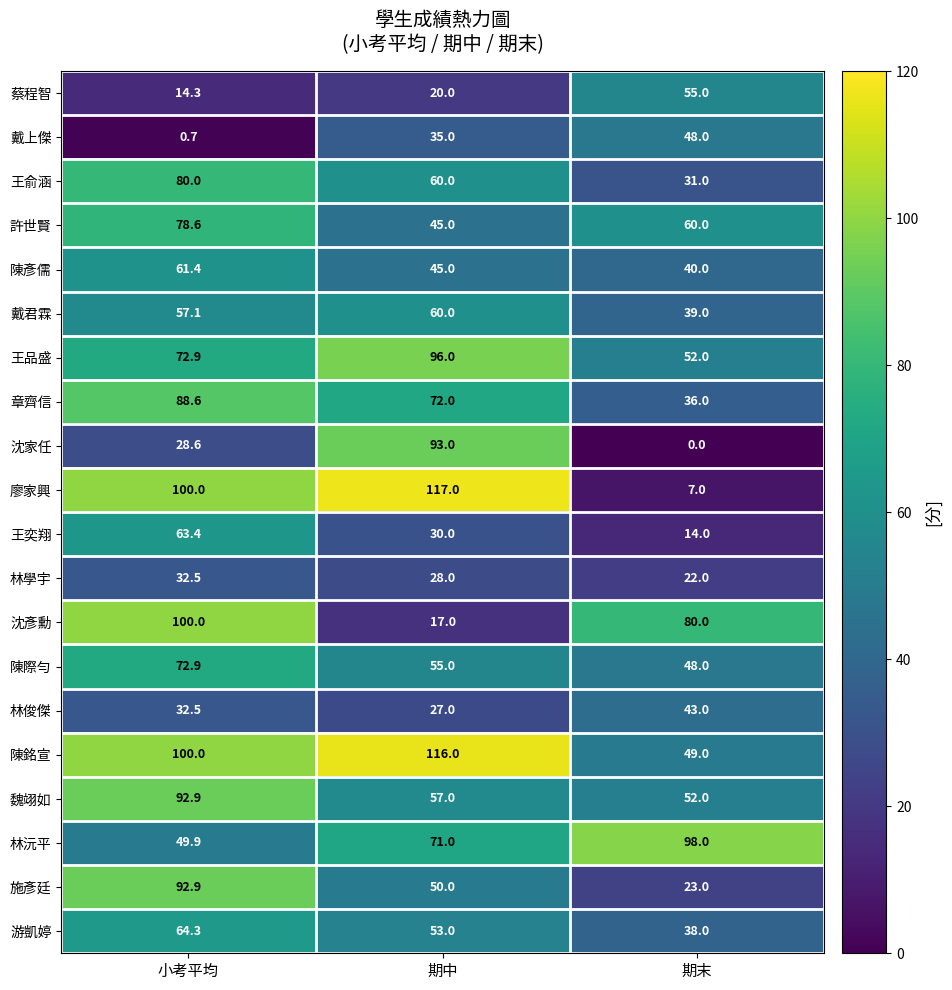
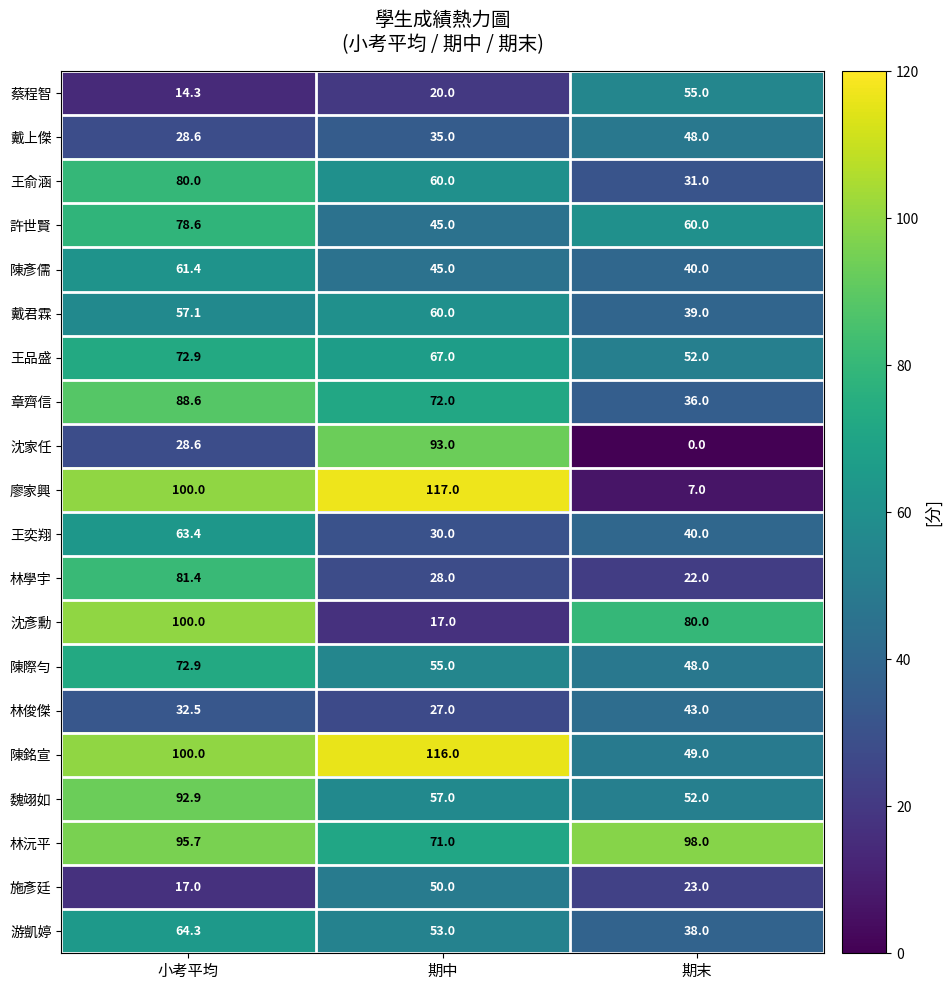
戴上傑, 小考平均: 0.7 -> 28.6
王品盛, 期中: 96.0 -> 67.0
王奕翔, 期末: 14.0 -> 40.0
林學宇, 小考平均: 32.5 -> 81.4
林沅平, 小考平均: 49.9 -> 95.7
施彥廷, 小考平均: 92.9 -> 17.0
